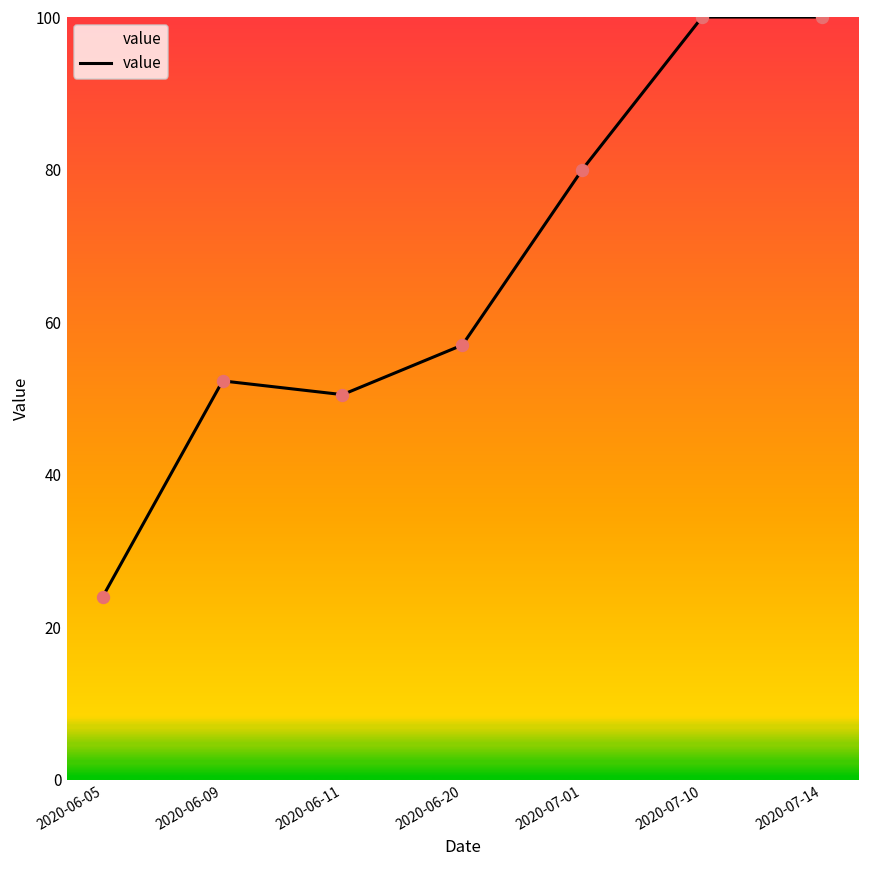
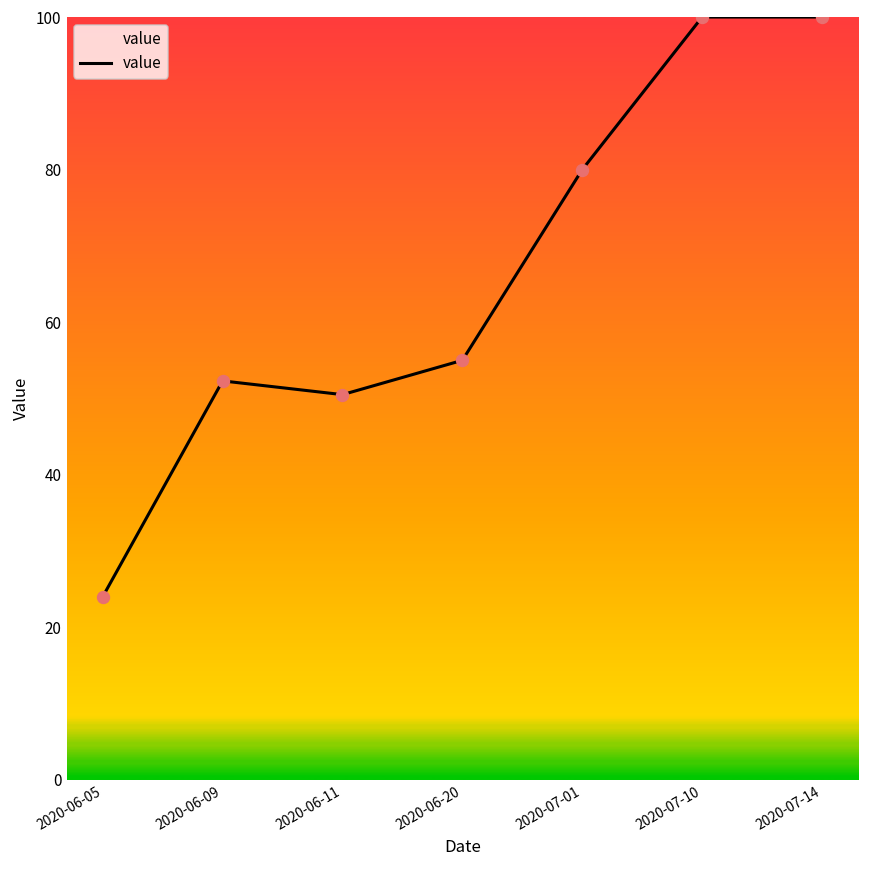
2020-06-20: 57 -> 55
